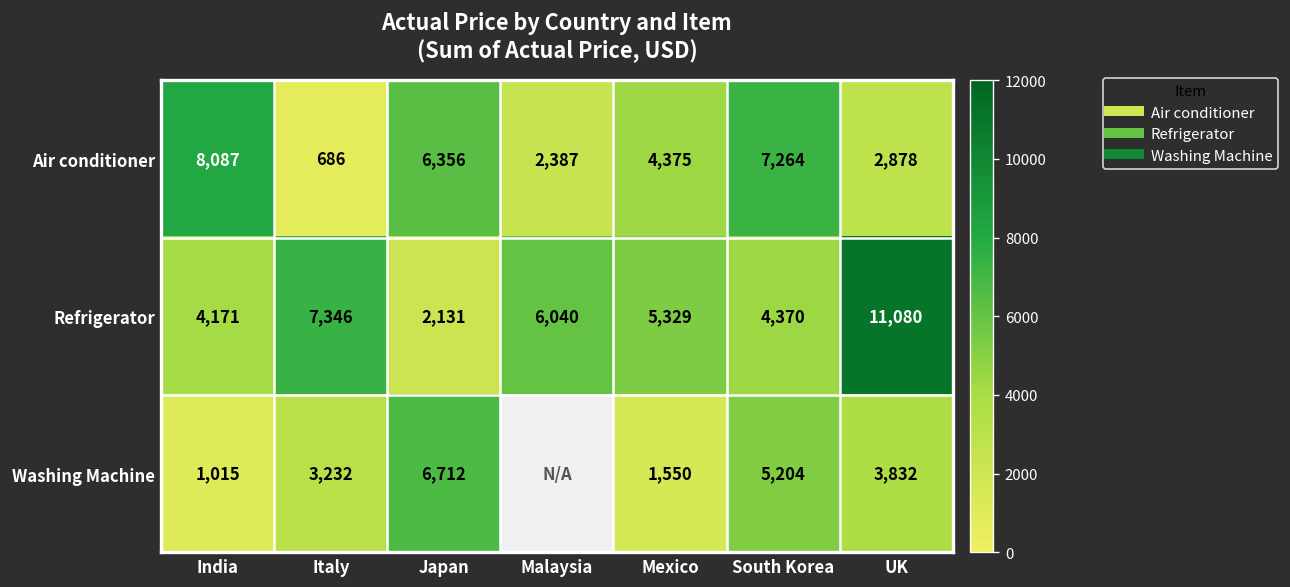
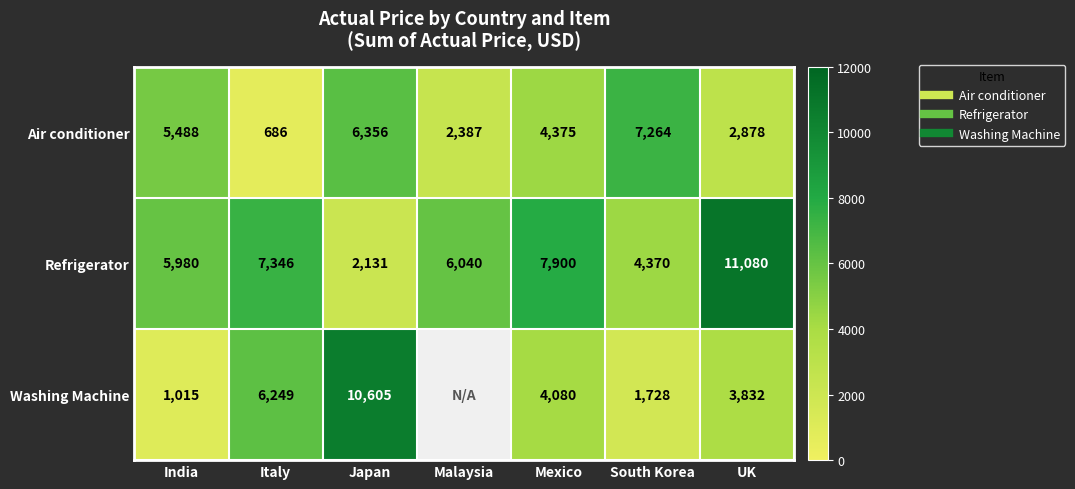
Air conditioner, India: 8,087 -> 5,488
Refrigerator, India: 4,171 -> 5,980
Refrigerator, Mexico: 5,329 -> 7,900
Washing Machine, Italy: 3,232 -> 6,249
Washing Machine, Japan: 6,712 -> 10,605
Washing Machine, Mexico: 1,550 -> 4,080
Washing Machine, South Korea: 5,204 -> 1,728
